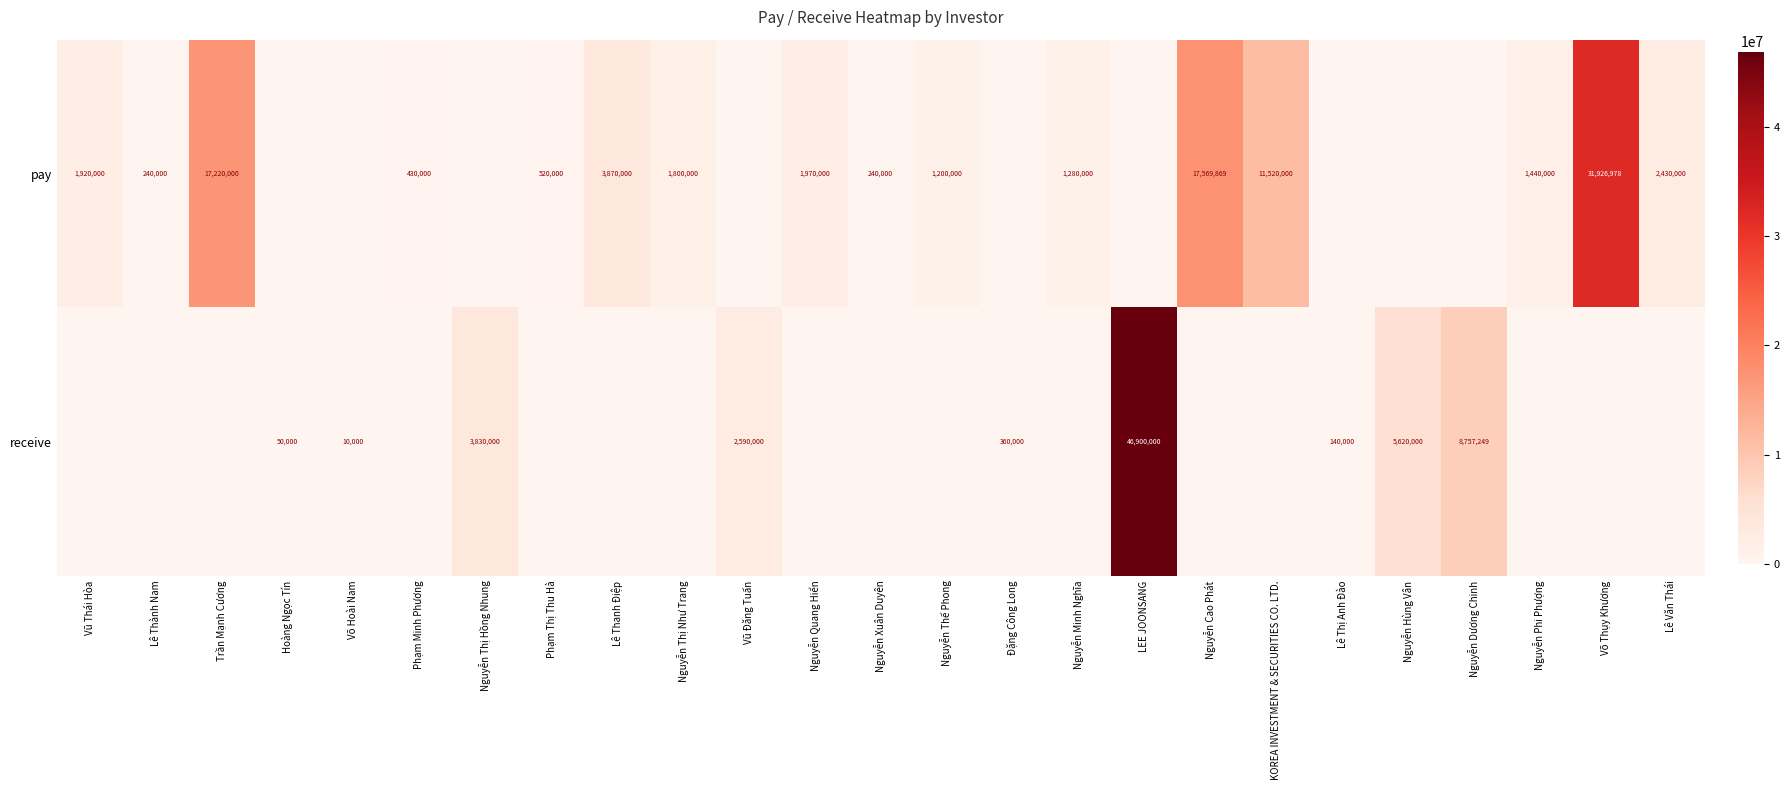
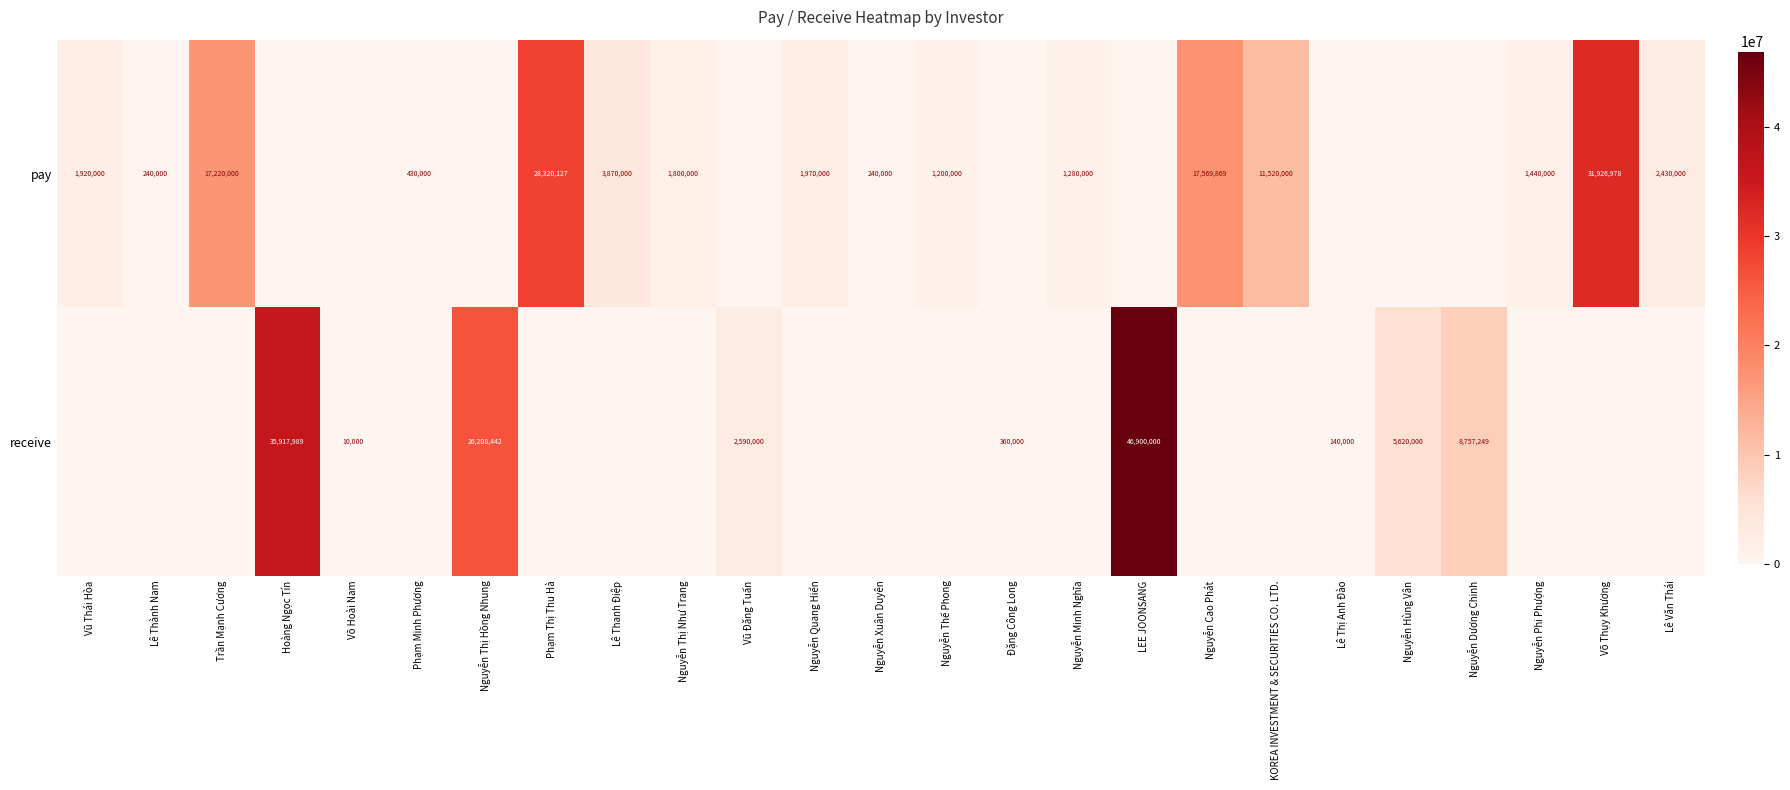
pay, Phạm Thị Thu Hà: 520,000 -> 28,320,127
receive, Hoàng Ngọc Tín: 50,000 -> 35,917,989
receive, Nguyễn Thị Hồng Nhung: 3,830,000 -> 26,208,442
